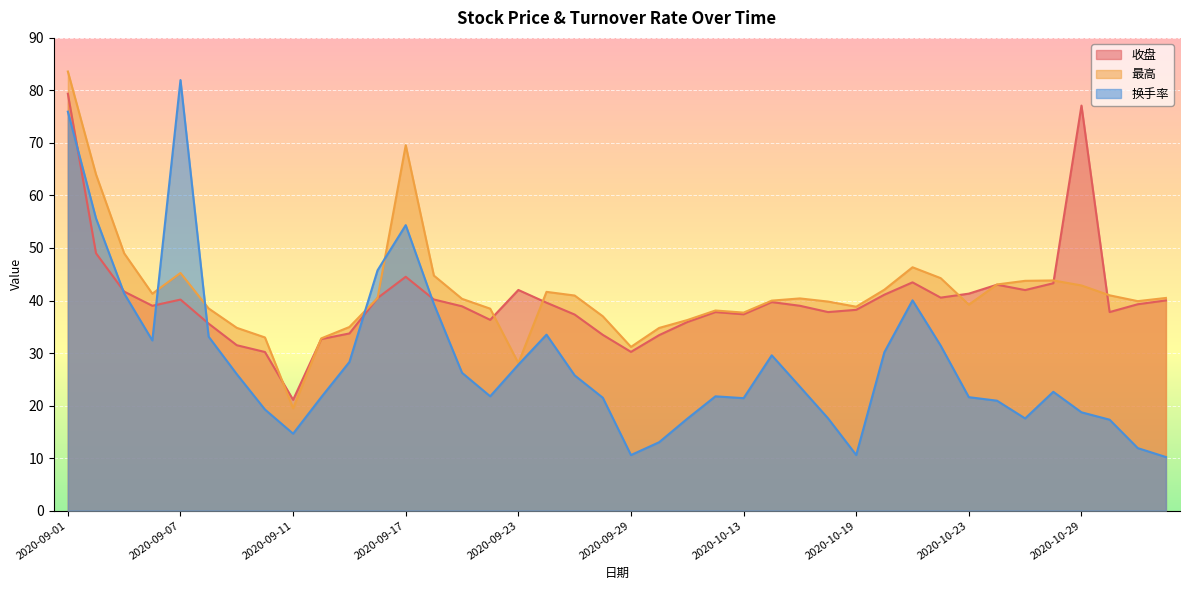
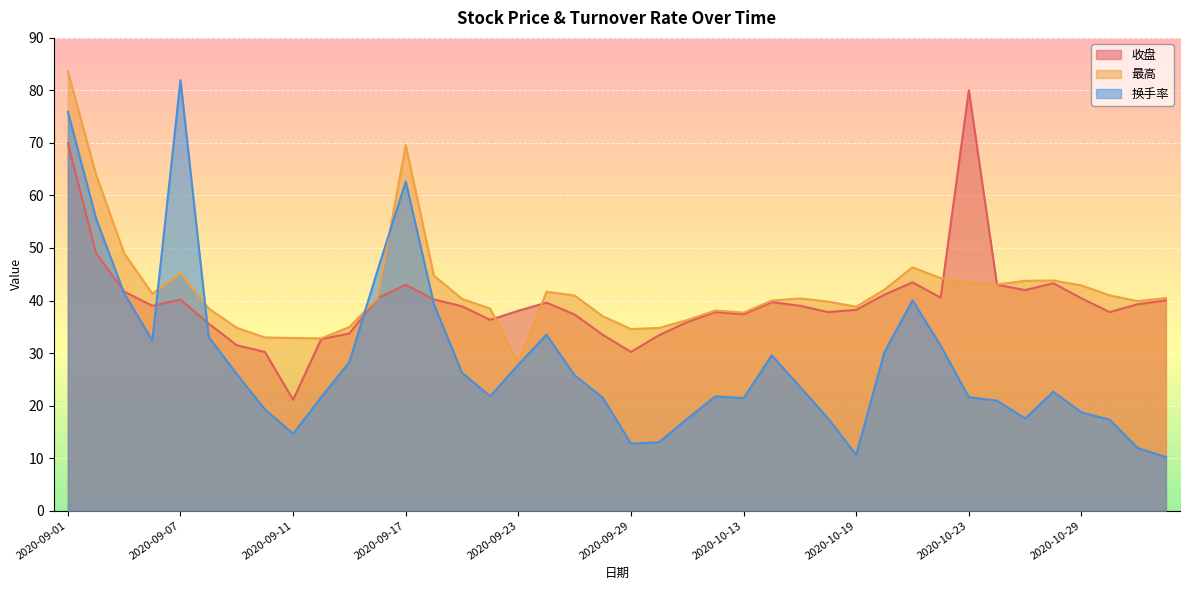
收盘, 2020-09-01: 79 -> 70
最高, 2020-09-11: 20 -> 33
收盘, 2020-09-17: 45 -> 43
换手率, 2020-09-17: 54 -> 63
收盘, 2020-09-23: 42 -> 38
最高, 2020-09-29: 31 -> 35
换手率, 2020-09-29: 11 -> 13
收盘, 2020-10-23: 41 -> 80
最高, 2020-10-23: 39 -> 43
收盘, 2020-10-29: 77 -> 40
